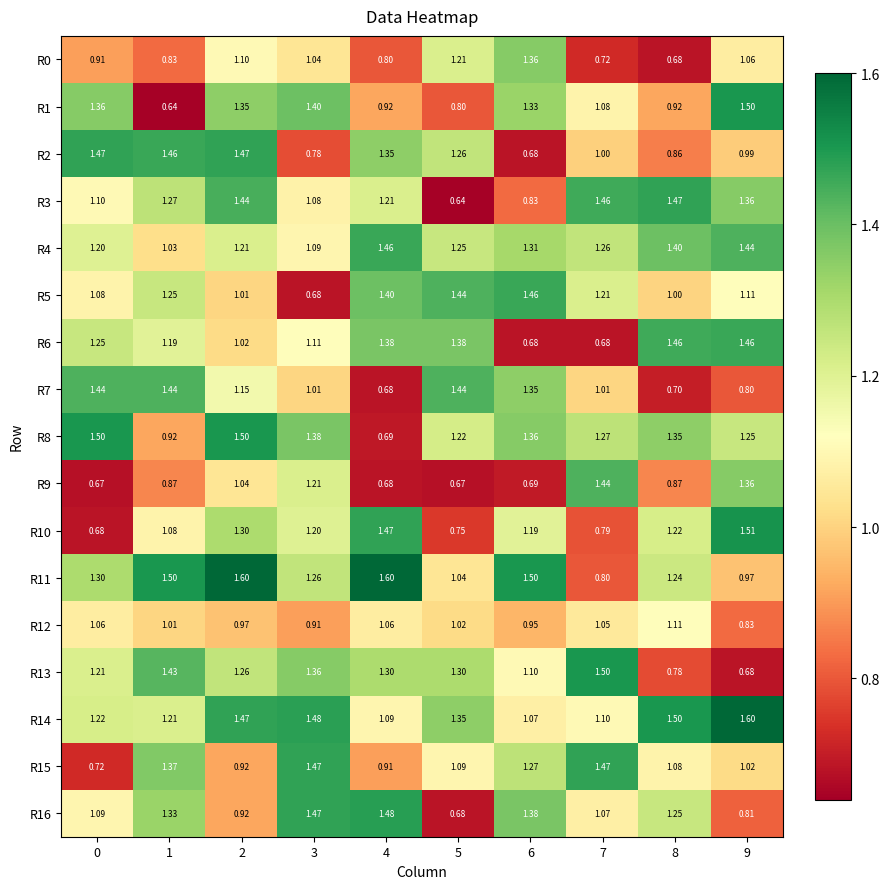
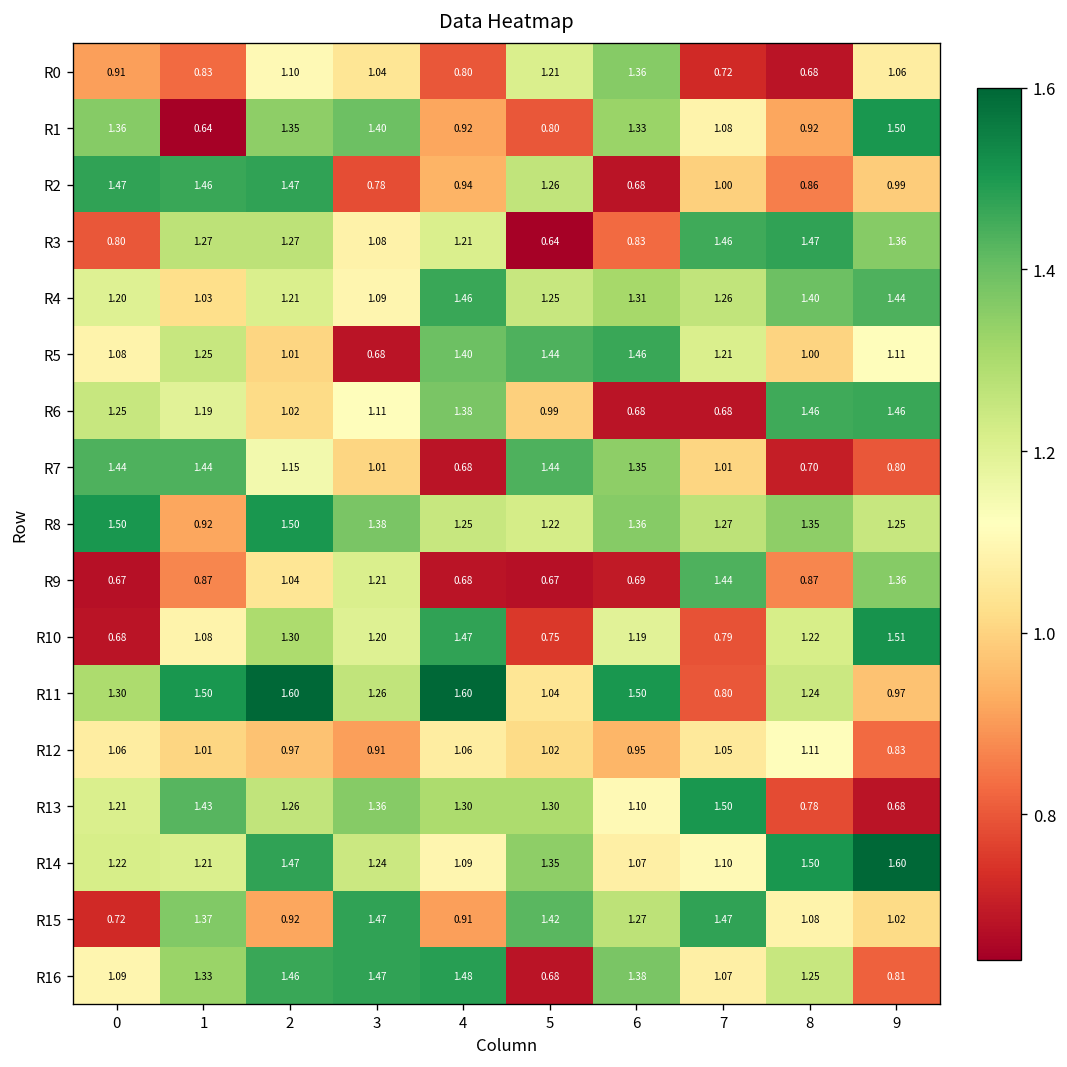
R2, 4: 1.35 -> 0.94
R3, 0: 1.10 -> 0.80
R3, 2: 1.44 -> 1.27
R6, 5: 1.38 -> 0.99
R8, 4: 0.69 -> 1.25
R14, 3: 1.48 -> 1.24
R15, 5: 1.09 -> 1.42
R16, 2: 0.92 -> 1.46
